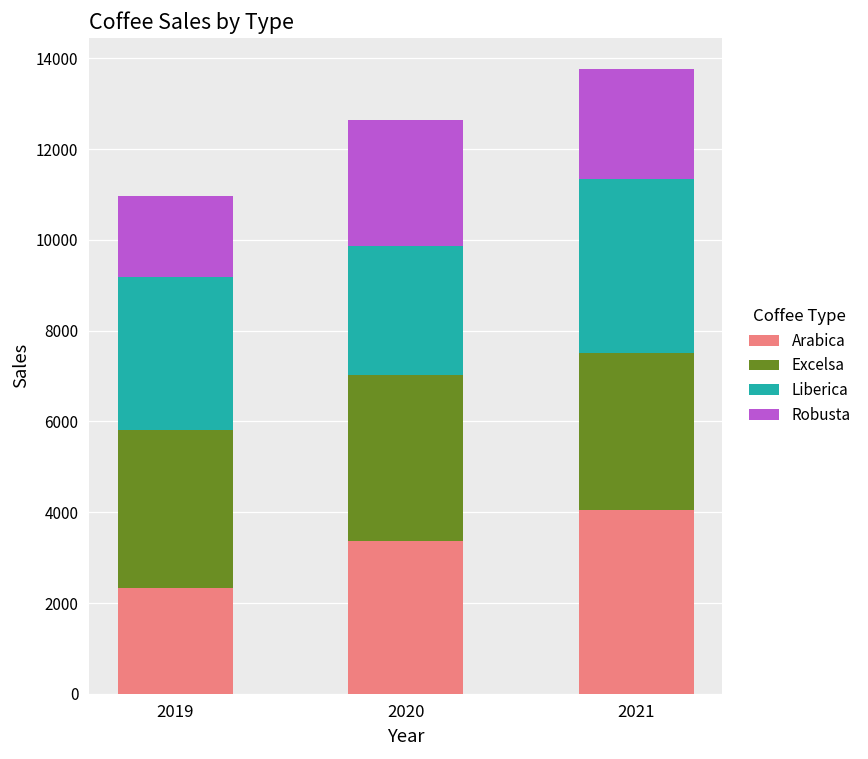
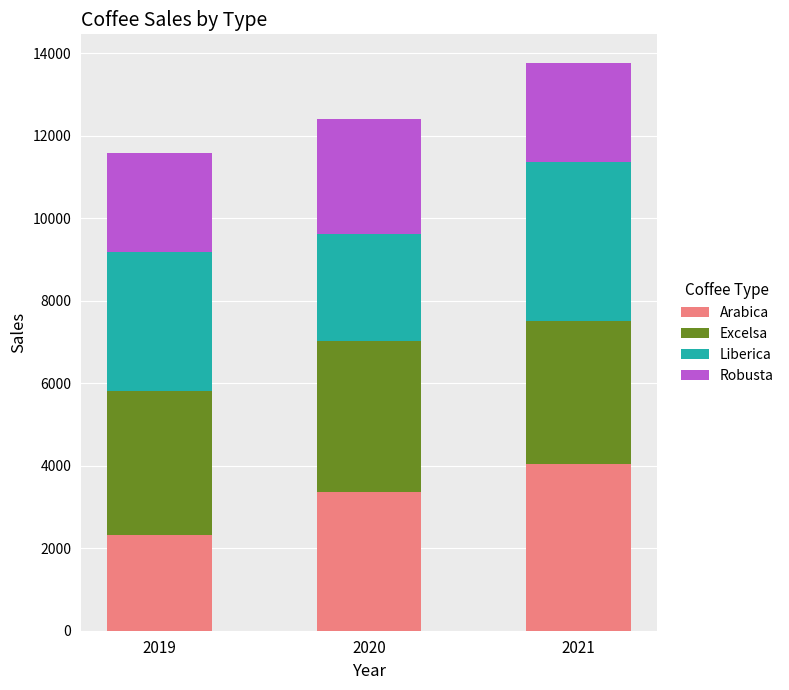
Robusta, 2019: 1800 -> 2400
Liberica, 2020: 2800 -> 2600
